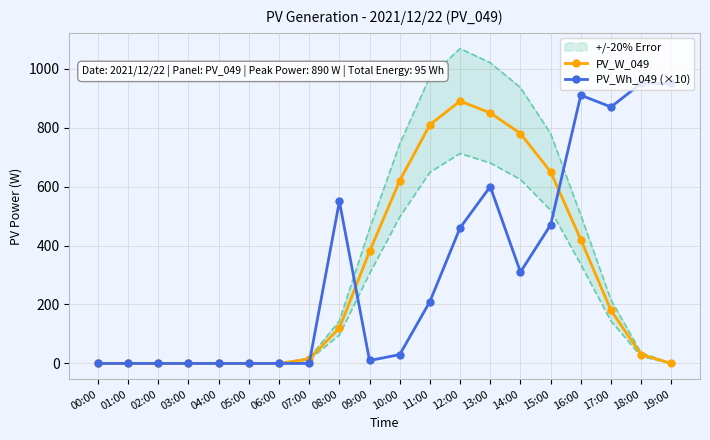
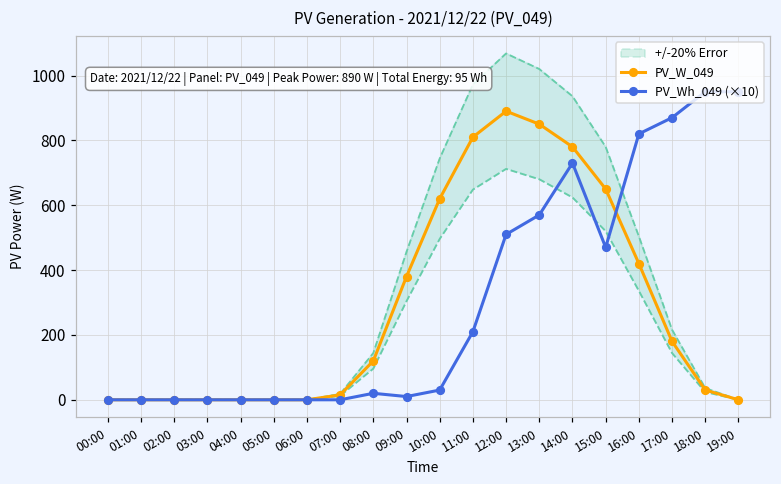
PV_Wh_049 (×10), 08:00: 550 -> 20
PV_Wh_049 (×10), 12:00: 460 -> 510
PV_Wh_049 (×10), 13:00: 600 -> 570
PV_Wh_049 (×10), 14:00: 310 -> 730
PV_Wh_049 (×10), 16:00: 910 -> 820
